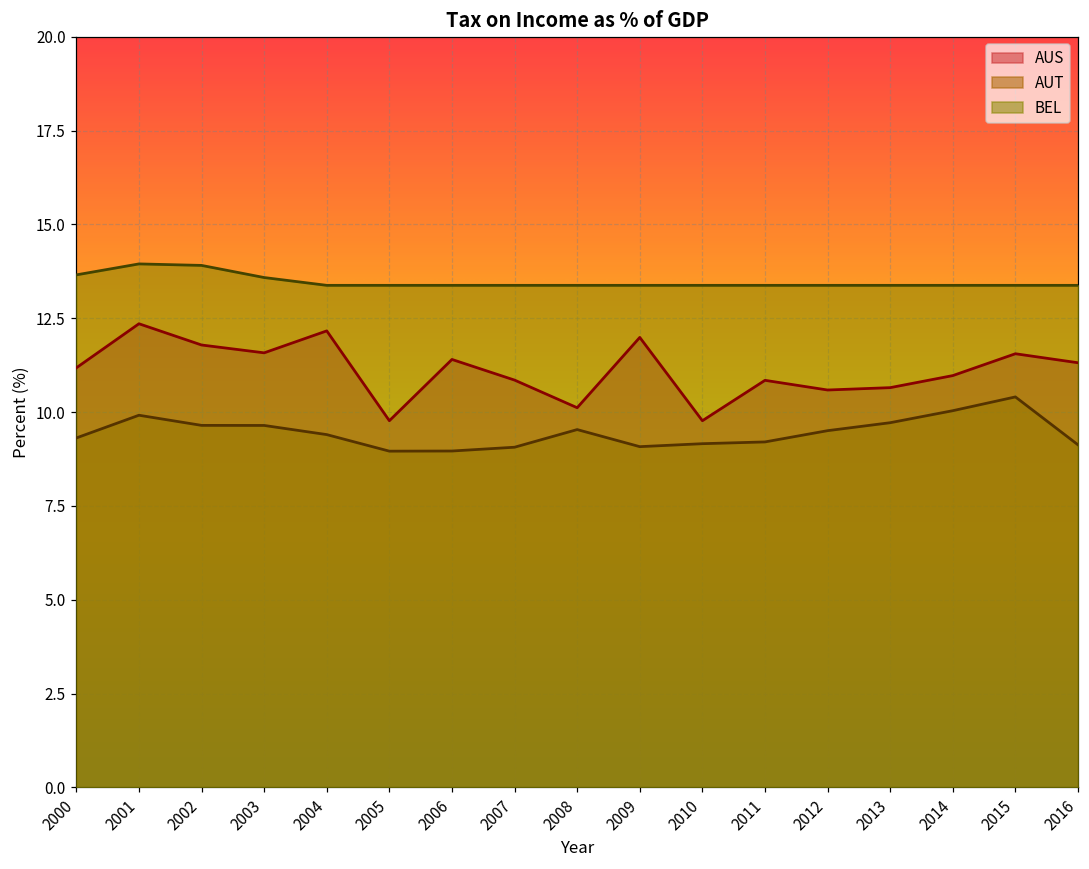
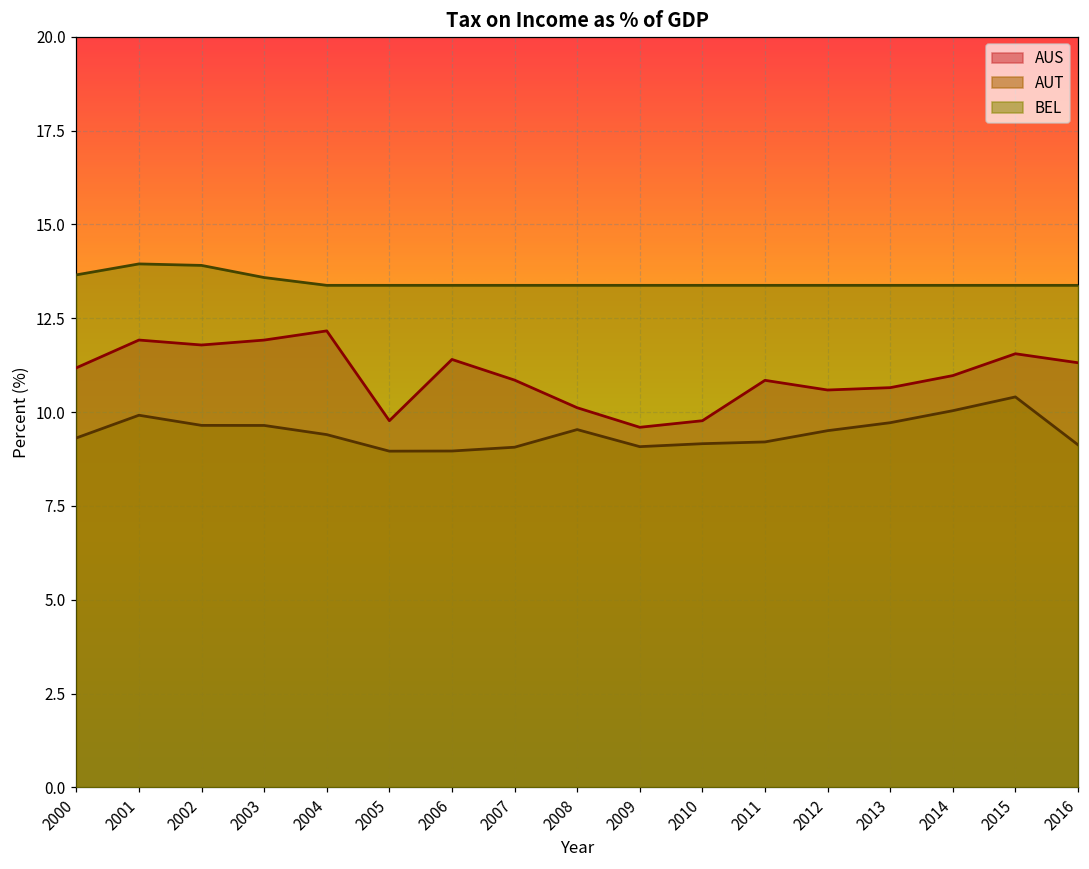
AUS, 2001: 12.4 -> 11.9
AUS, 2003: 11.6 -> 11.9
AUS, 2009: 12.0 -> 9.6
